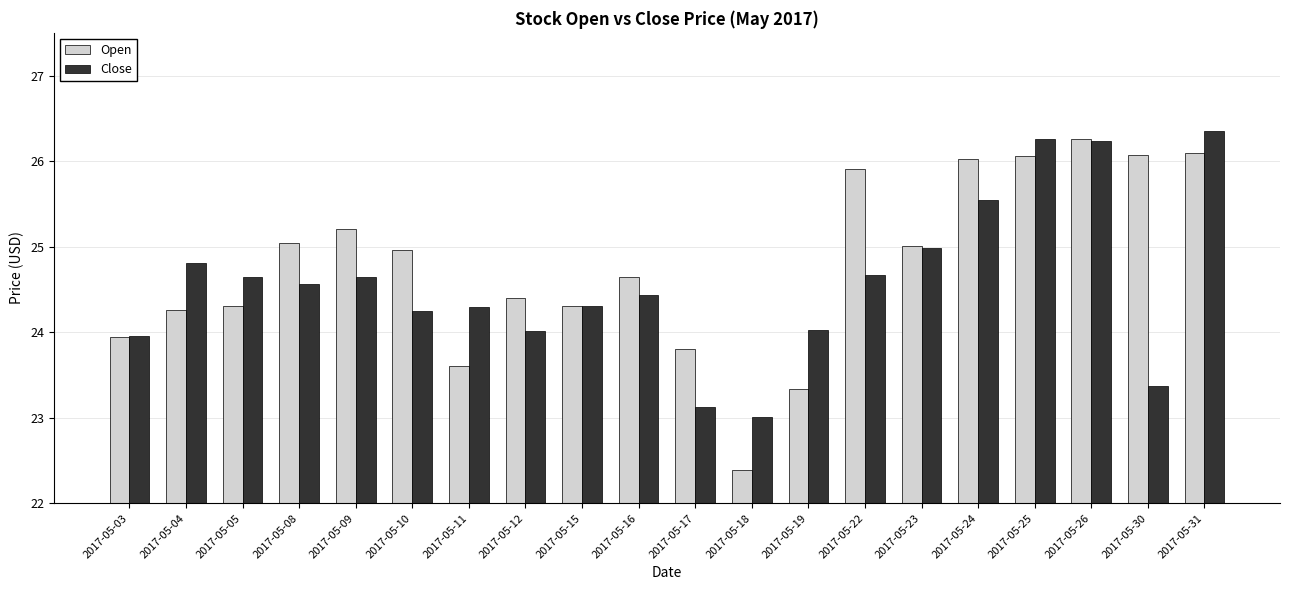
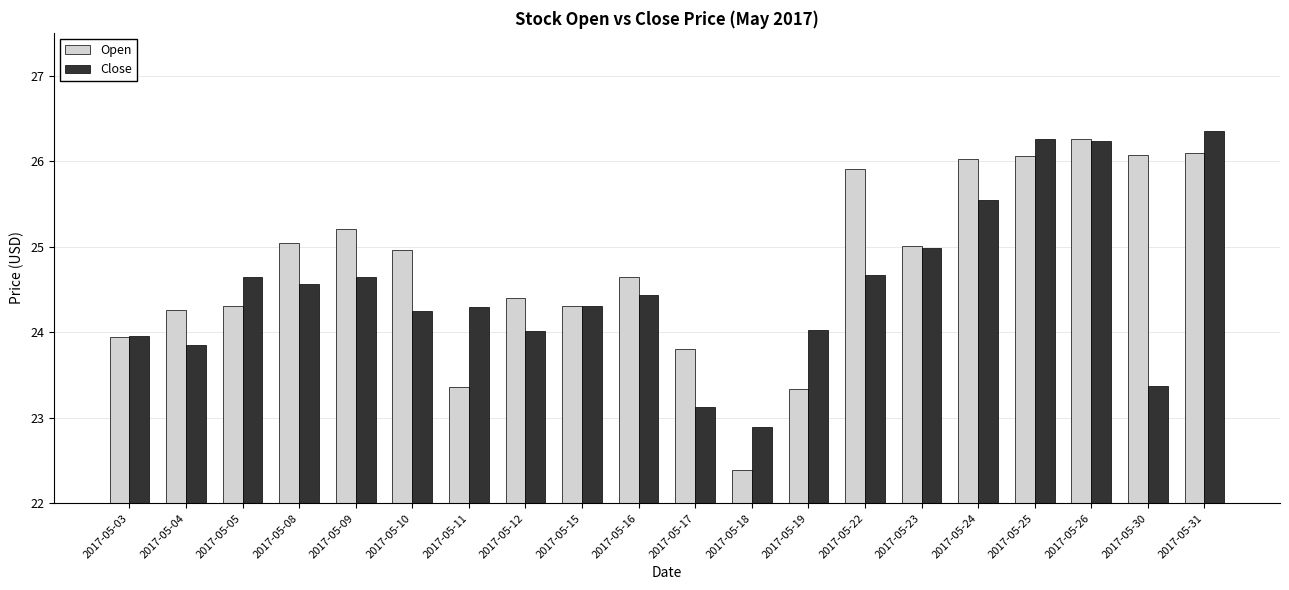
Close, 2017-05-04: 24.8 -> 23.9
Open, 2017-05-11: 23.6 -> 23.4
Close, 2017-05-18: 23.0 -> 22.9
